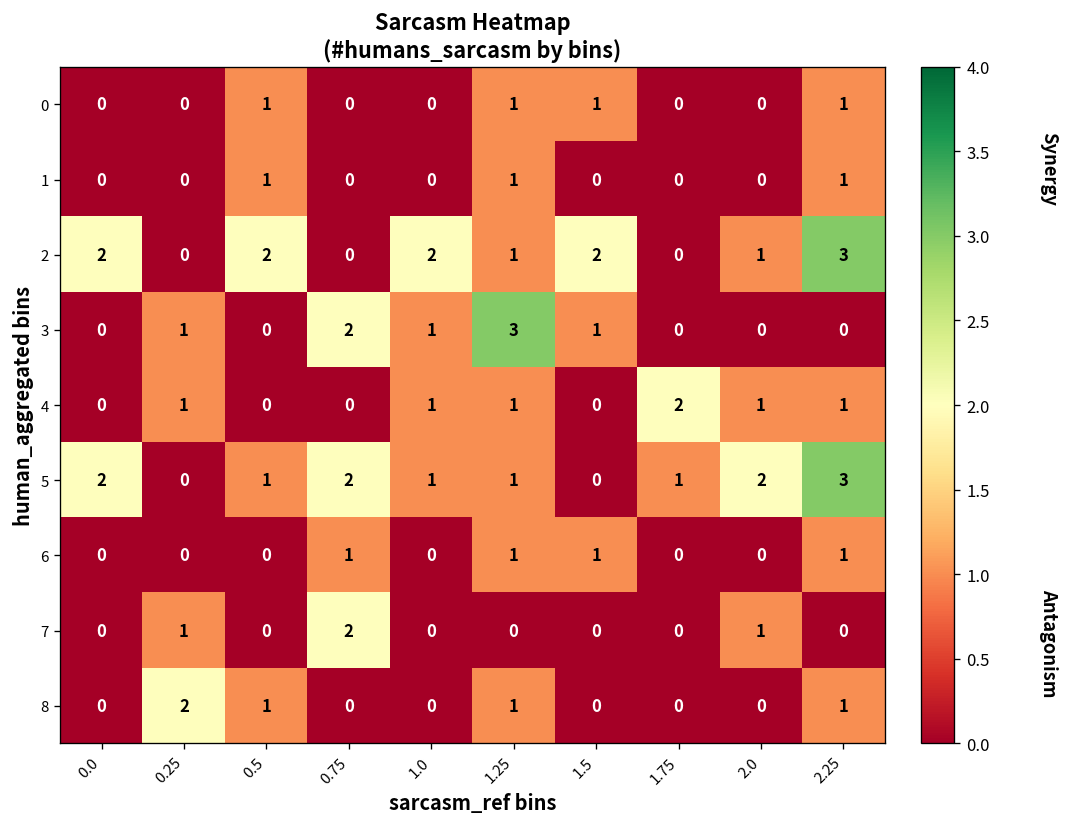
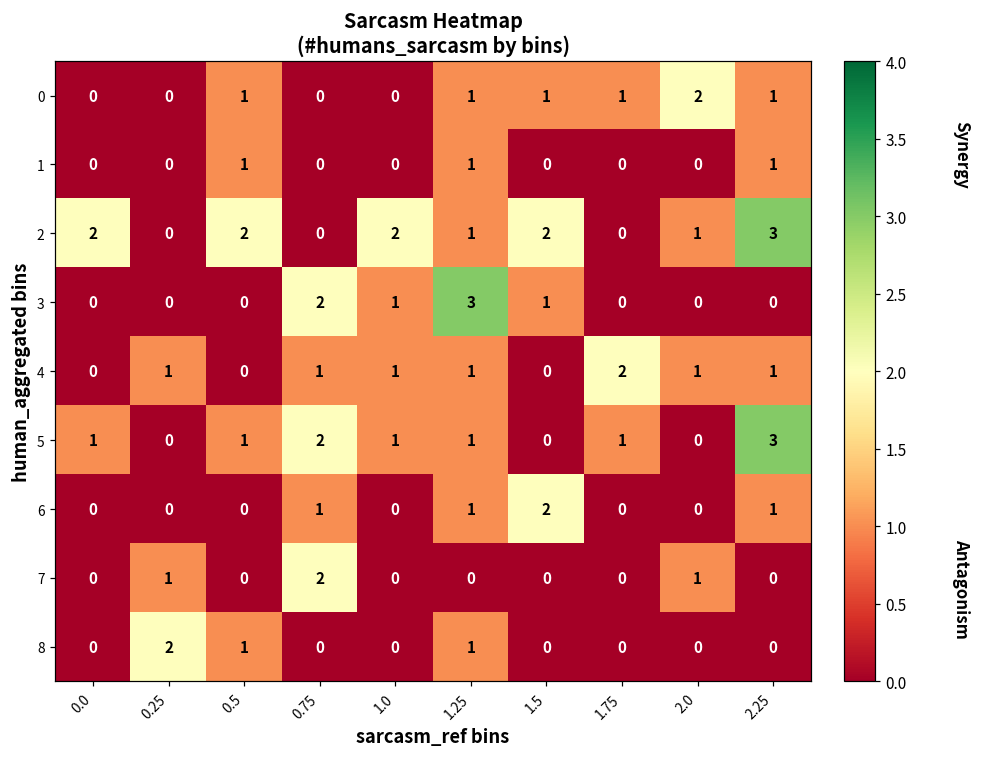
0, 1.75: 0 -> 1
0, 2.0: 0 -> 2
3, 0.25: 1 -> 0
4, 0.75: 0 -> 1
5, 0.0: 2 -> 1
5, 2.0: 2 -> 0
6, 1.5: 1 -> 2
8, 2.25: 1 -> 0
